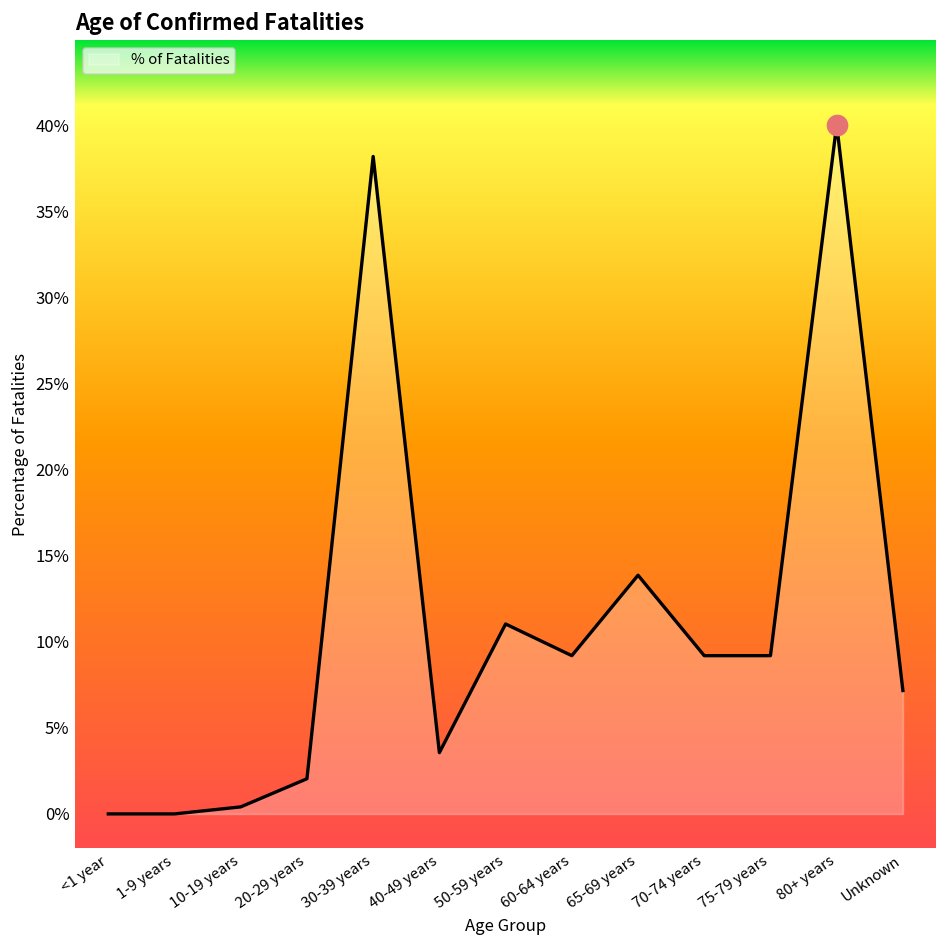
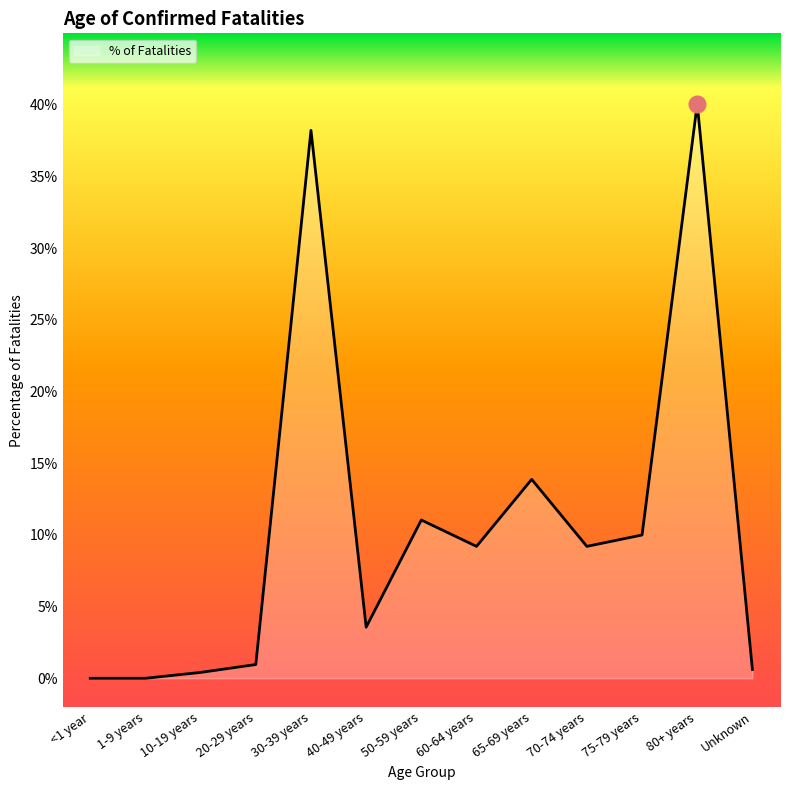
% of Fatalities, 20-29 years: 2.0% -> 1.0%
% of Fatalities, 75-79 years: 9.2% -> 10.0%
% of Fatalities, Unknown: 7.2% -> 0.6%
